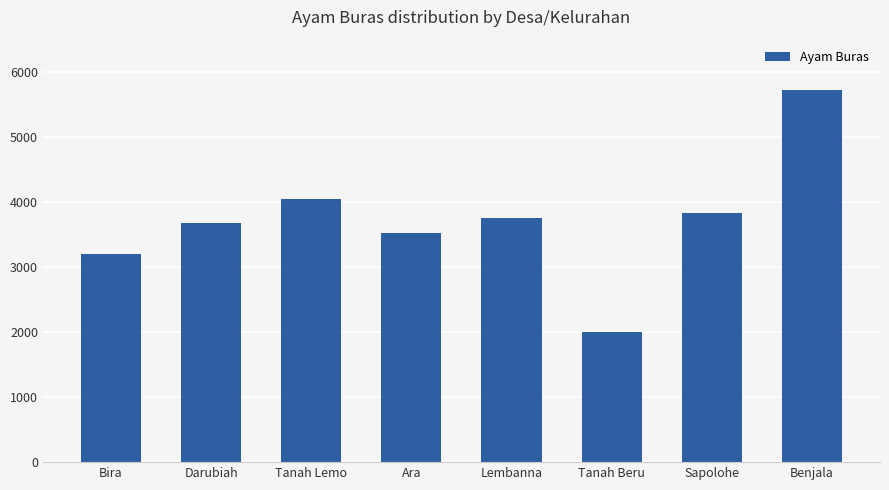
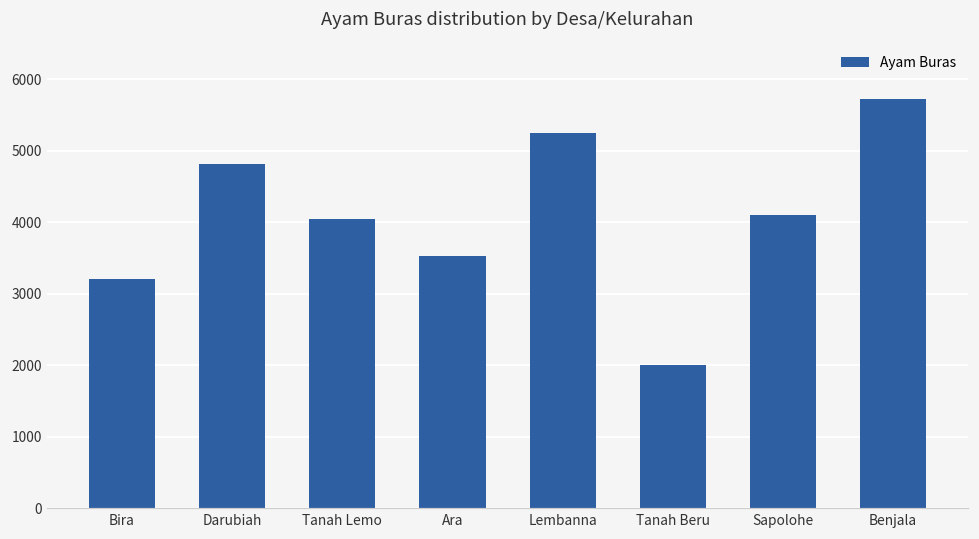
Darubiah: 3700 -> 4800
Lembanna: 3700 -> 5200
Sapolohe: 3800 -> 4100
